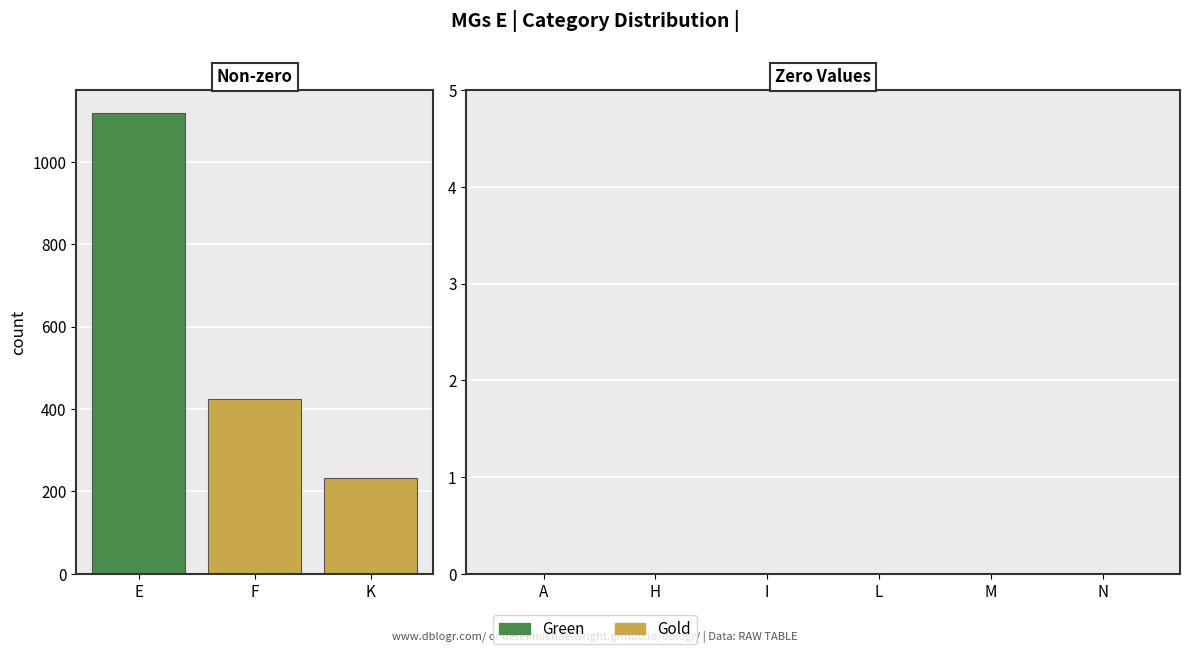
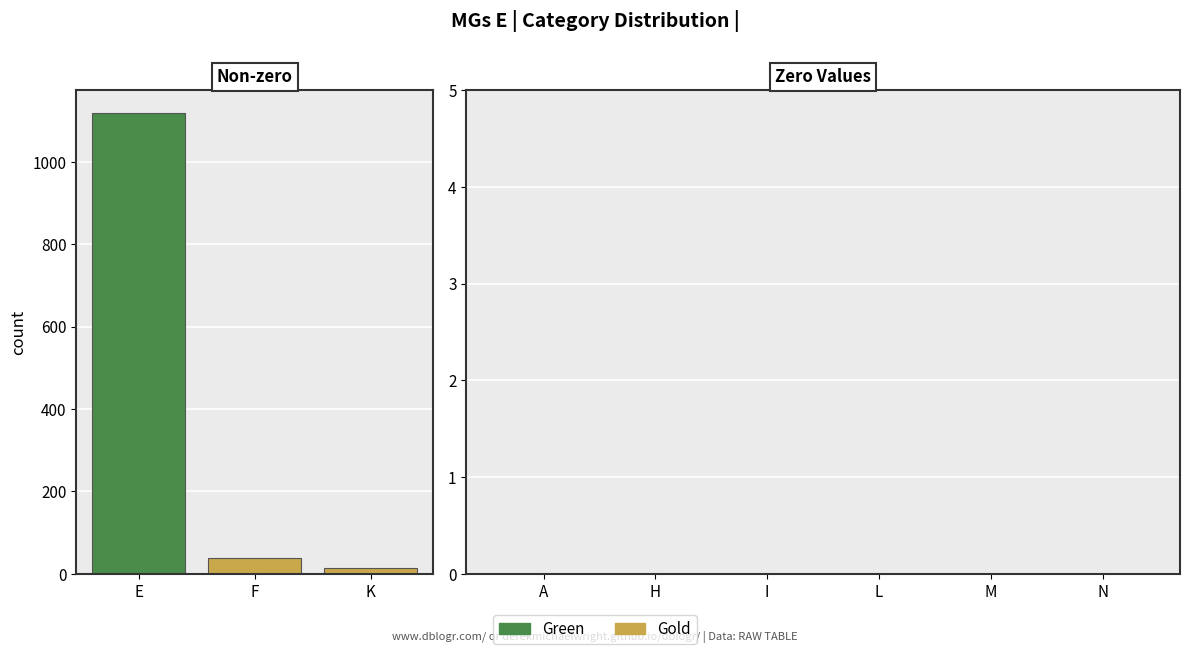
Non-zero, F: 430 -> 40
Non-zero, K: 230 -> 10
